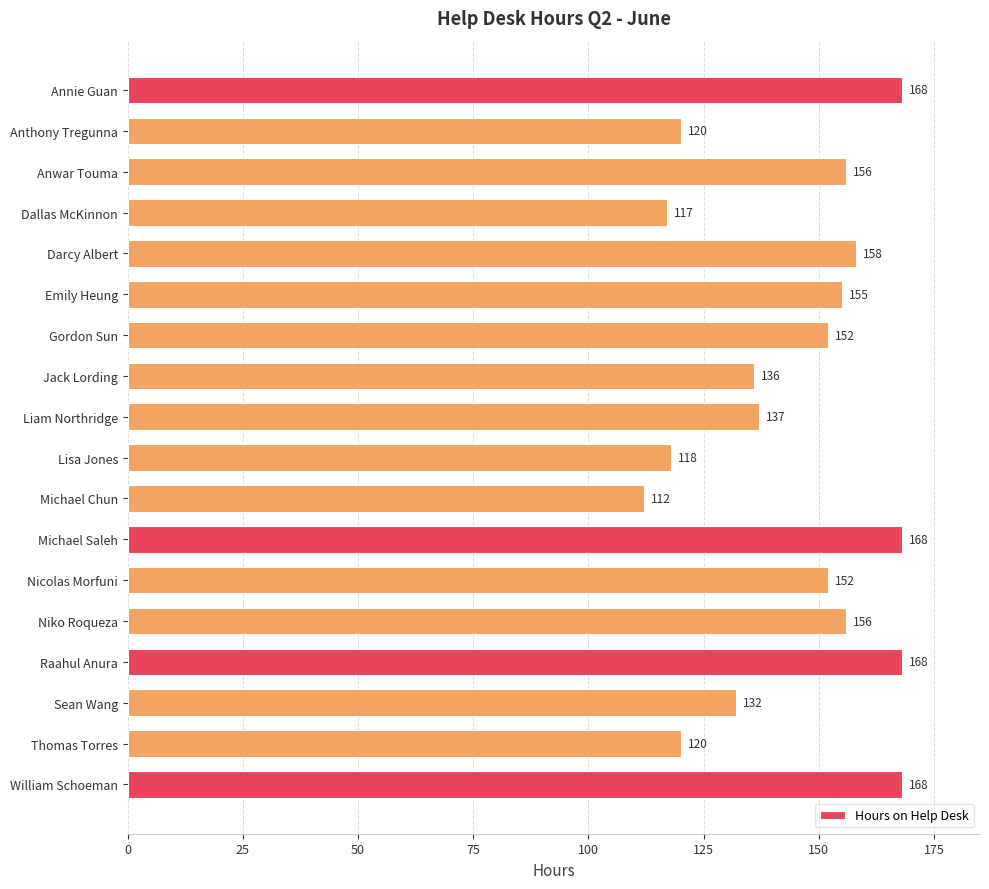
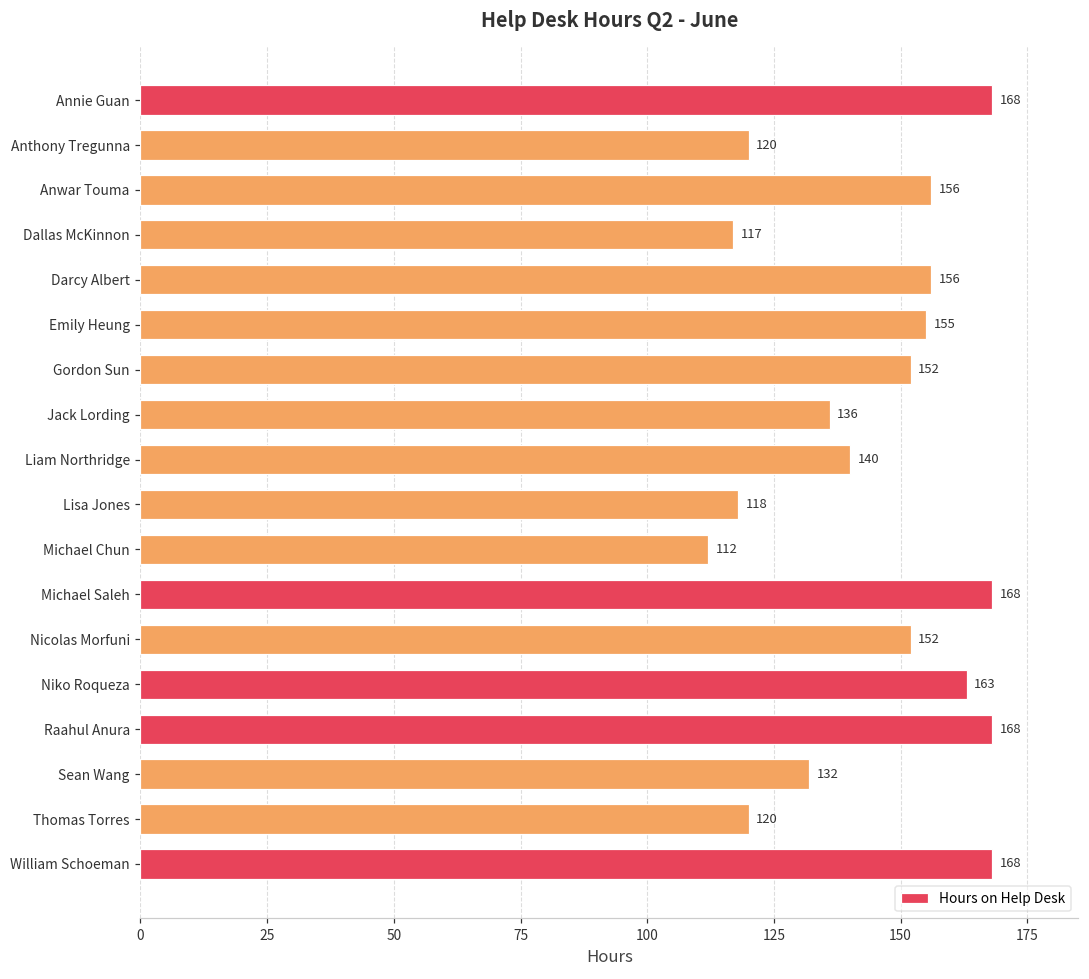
Darcy Albert: 158 -> 156
Liam Northridge: 137 -> 140
Niko Roqueza: 156 -> 163
